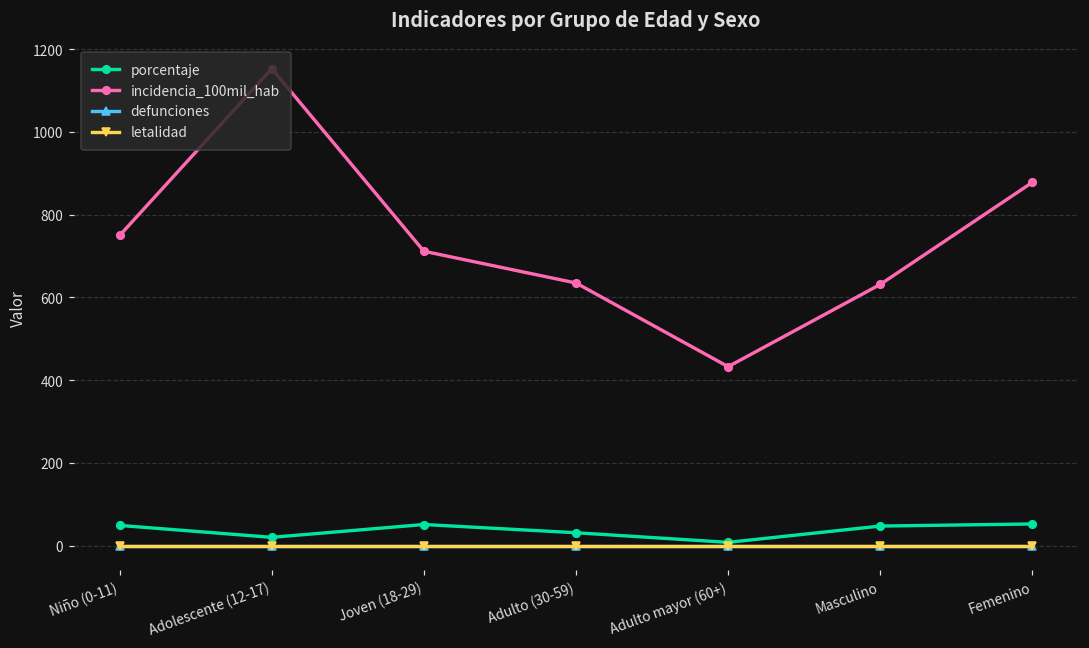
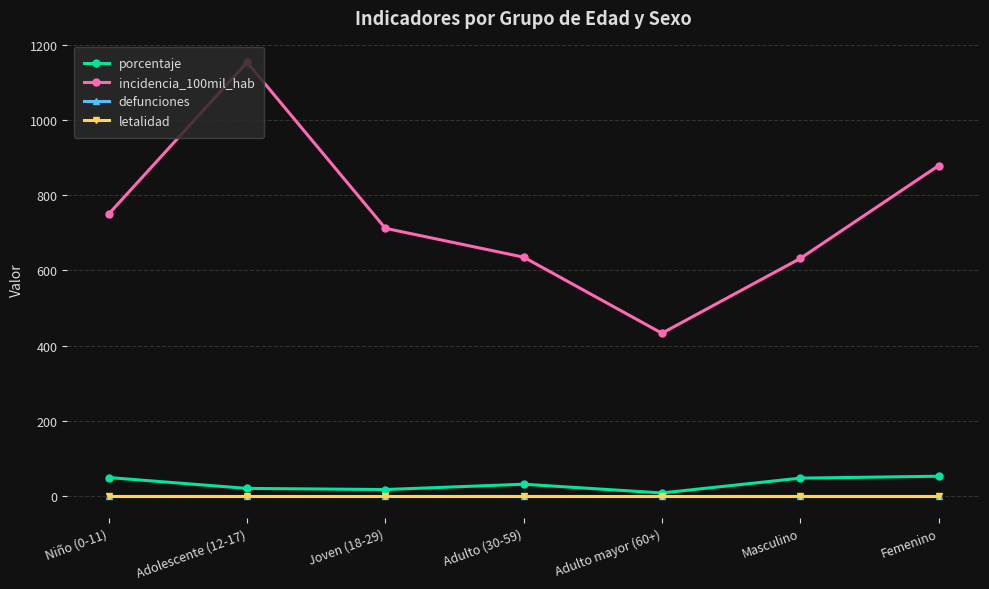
porcentaje, Joven (18-29): 50 -> 20
